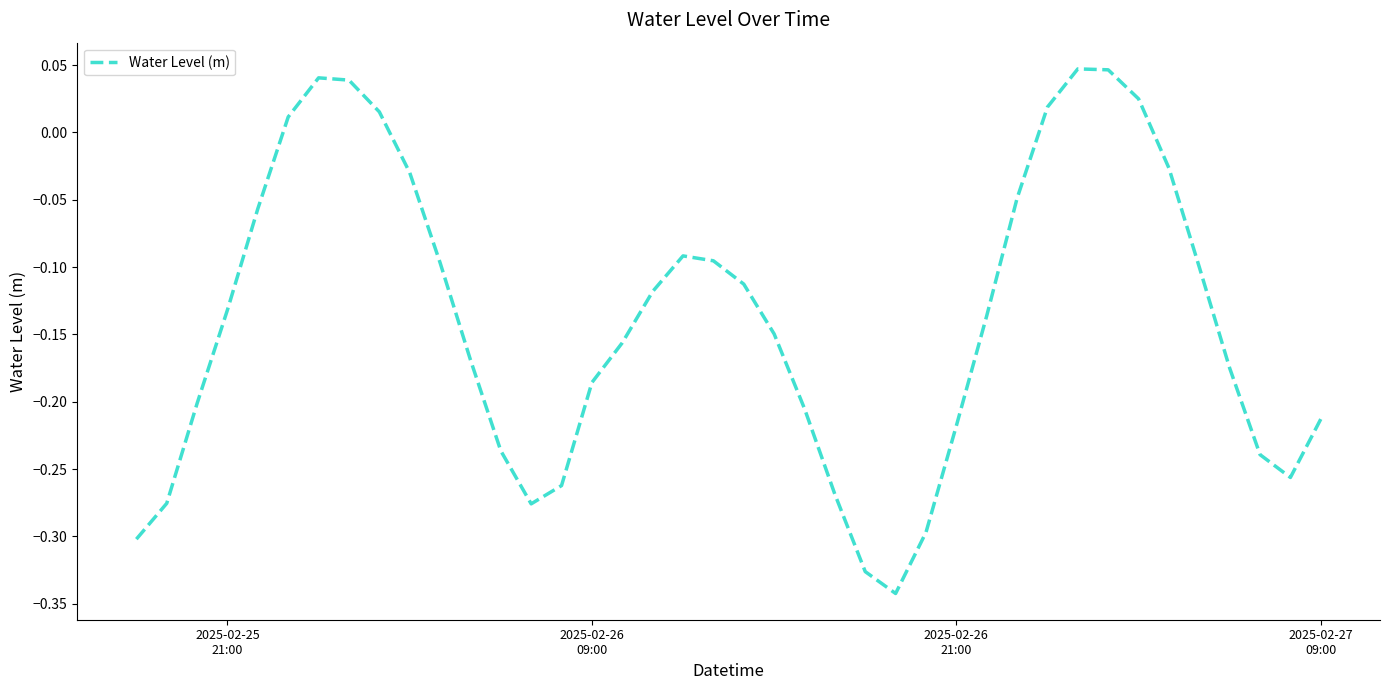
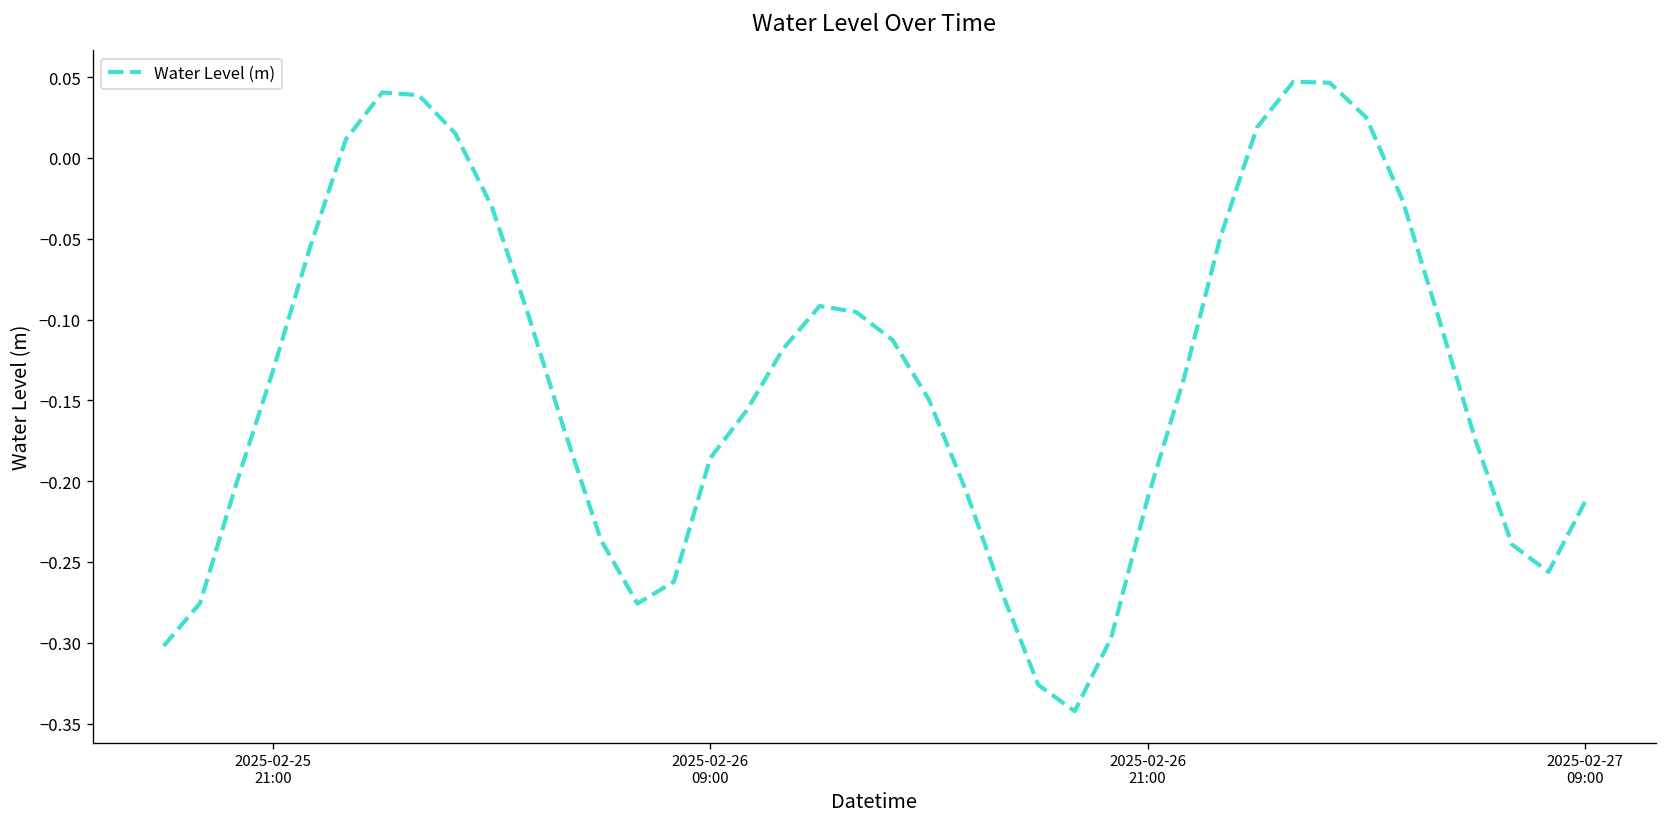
2025-02-26 21:00: -0.218 -> -0.211
